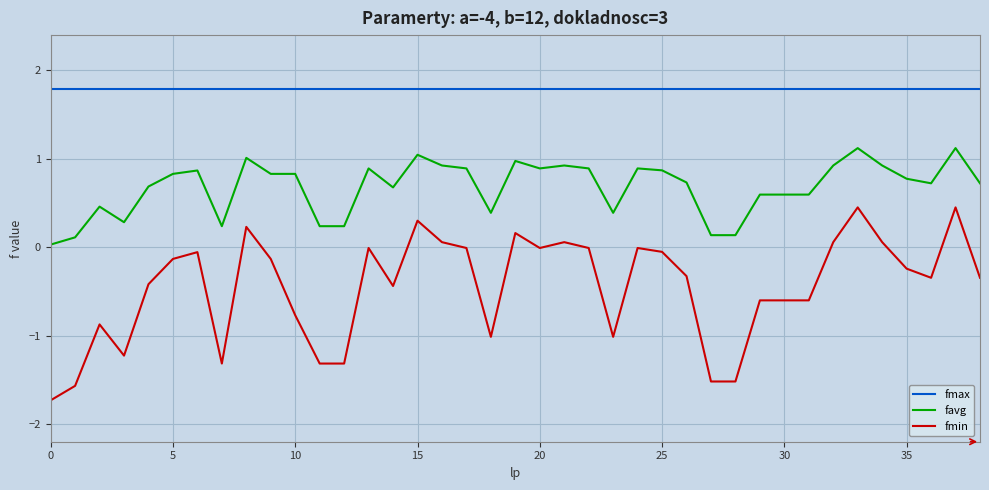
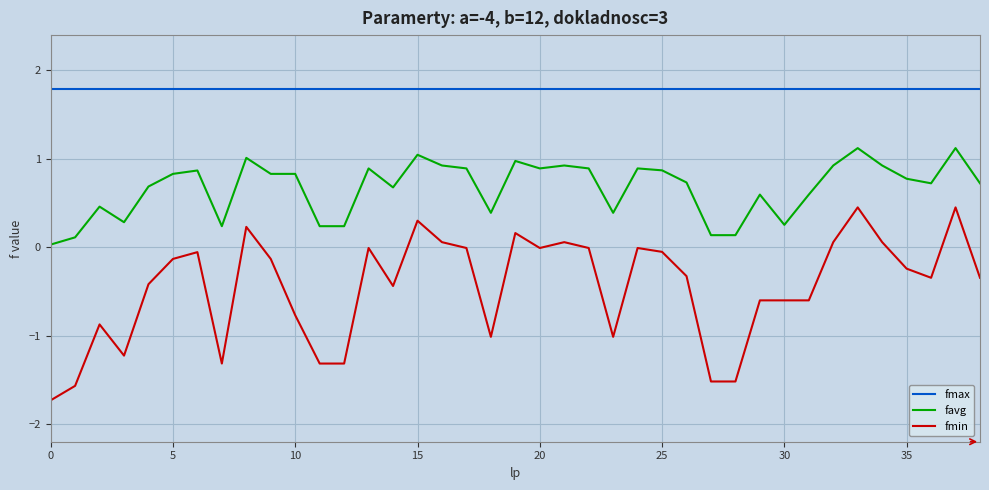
favg, 30: 0.6 -> 0.3
